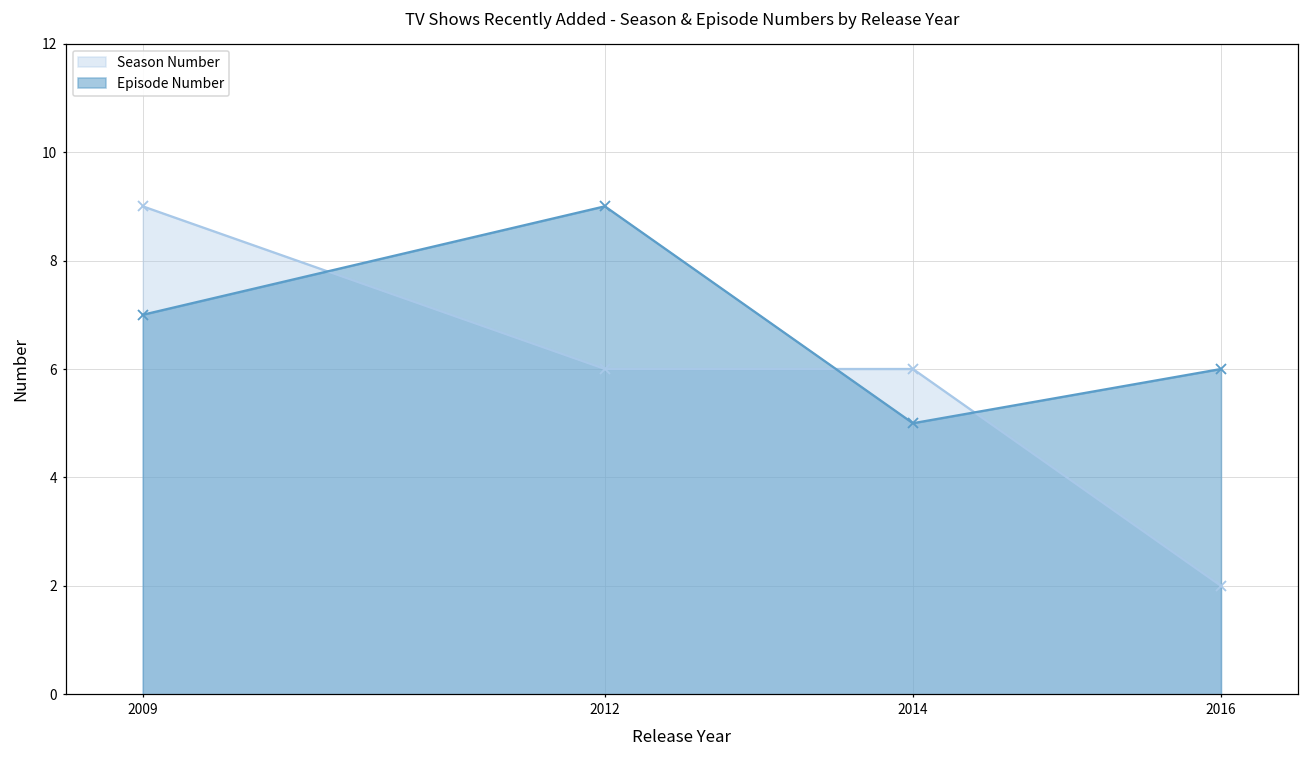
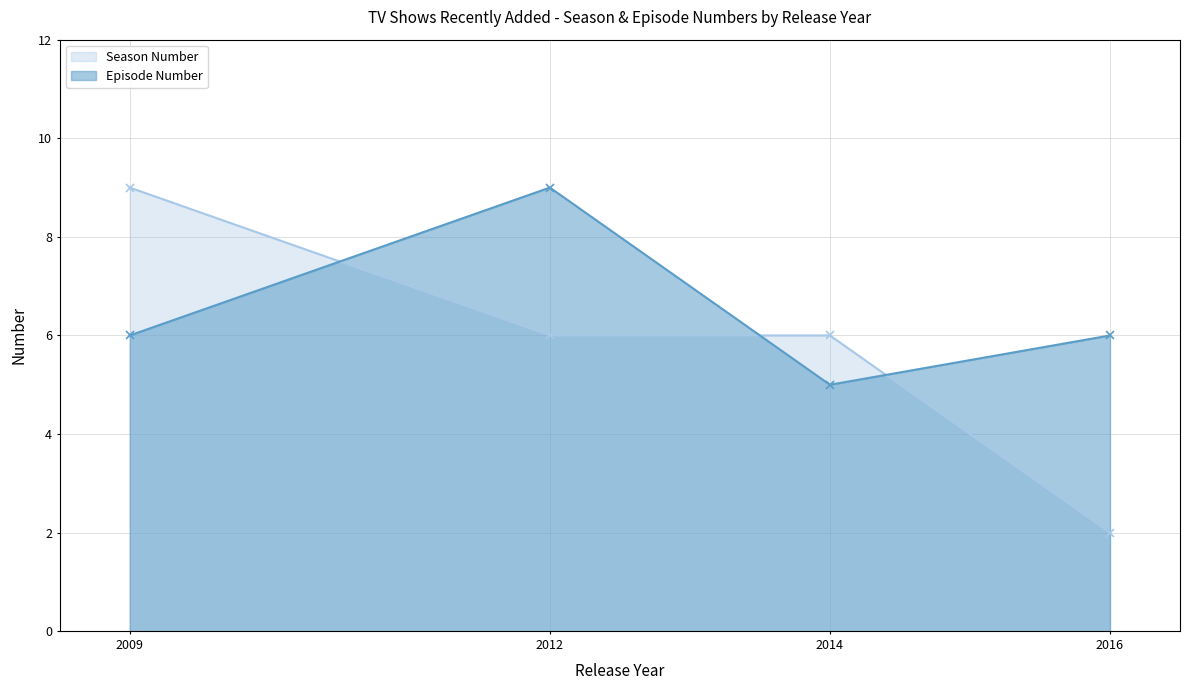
Episode Number, 2009: 7 -> 6
